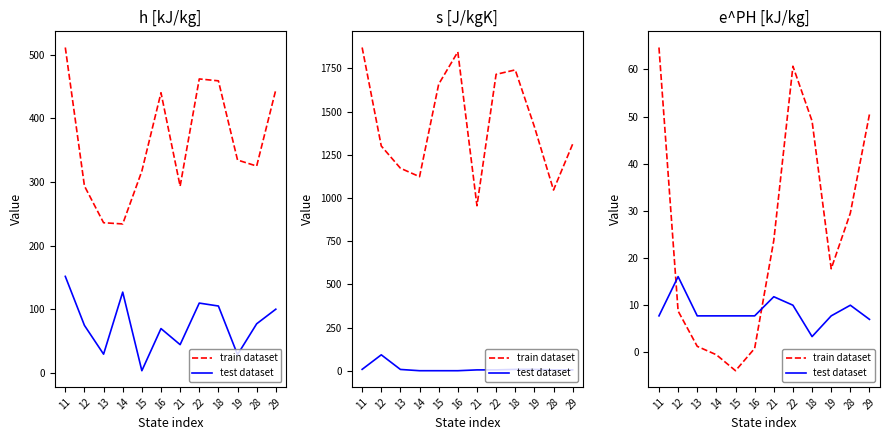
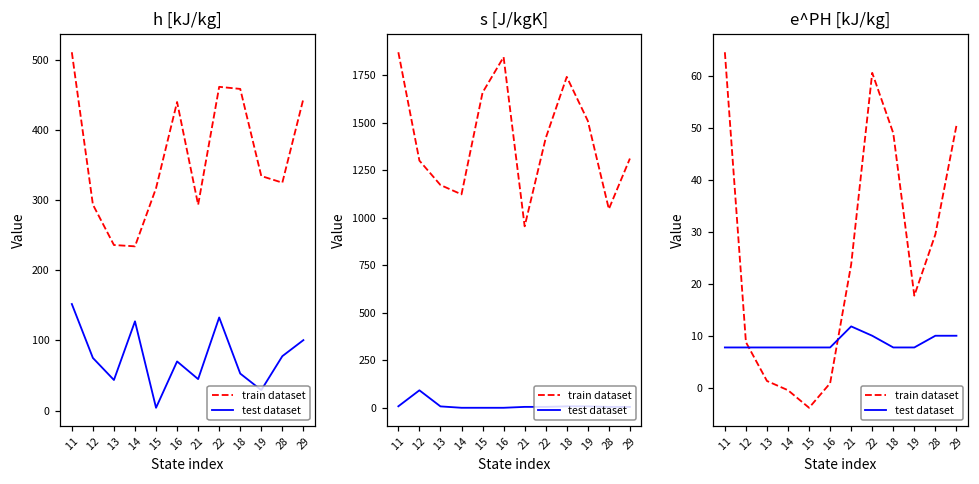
h [kJ/kg], test dataset, 13: 30 -> 40
h [kJ/kg], test dataset, 22: 110 -> 130
h [kJ/kg], test dataset, 18: 110 -> 50
s [J/kgK], train dataset, 22: 1720 -> 1420
s [J/kgK], train dataset, 19: 1410 -> 1510
e^PH [kJ/kg], test dataset, 12: 16 -> 8
e^PH [kJ/kg], test dataset, 18: 3 -> 8
e^PH [kJ/kg], test dataset, 29: 7 -> 10
